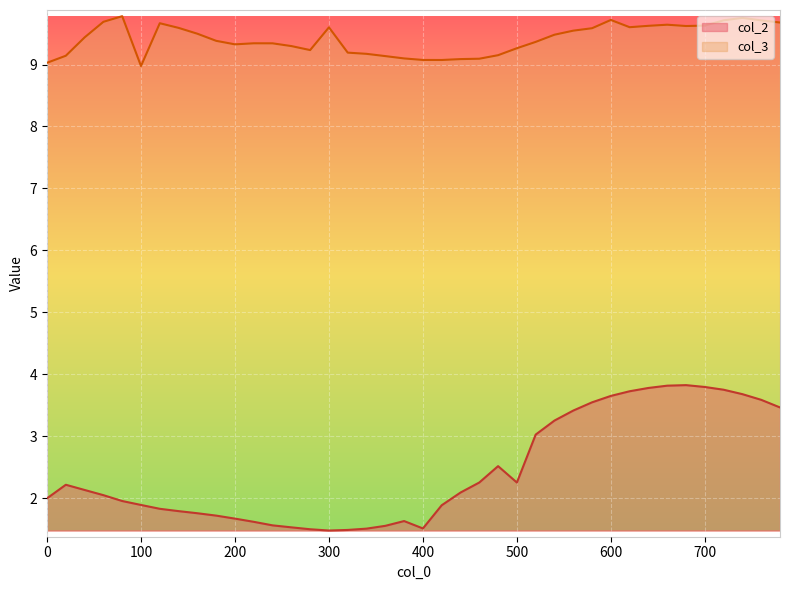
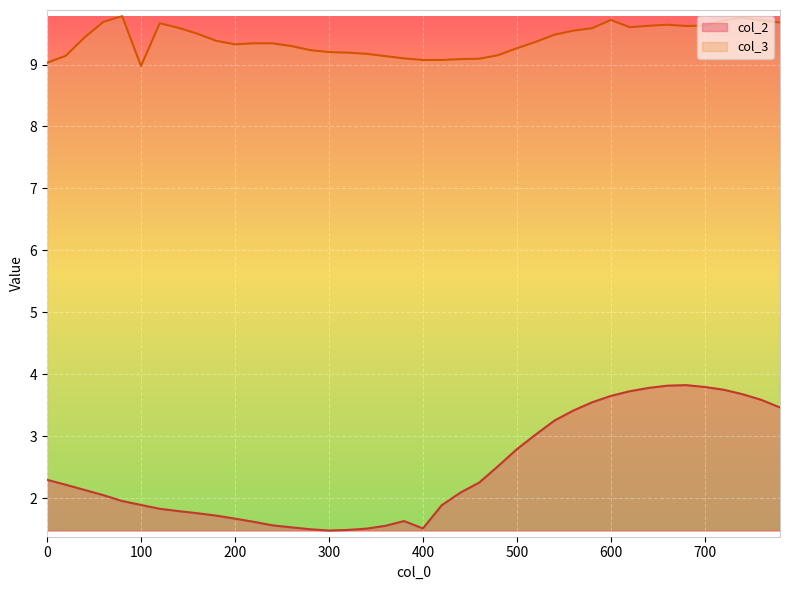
col_2, 0: 2.0 -> 2.3
col_3, 300: 9.6 -> 9.2
col_2, 500: 2.3 -> 2.8
